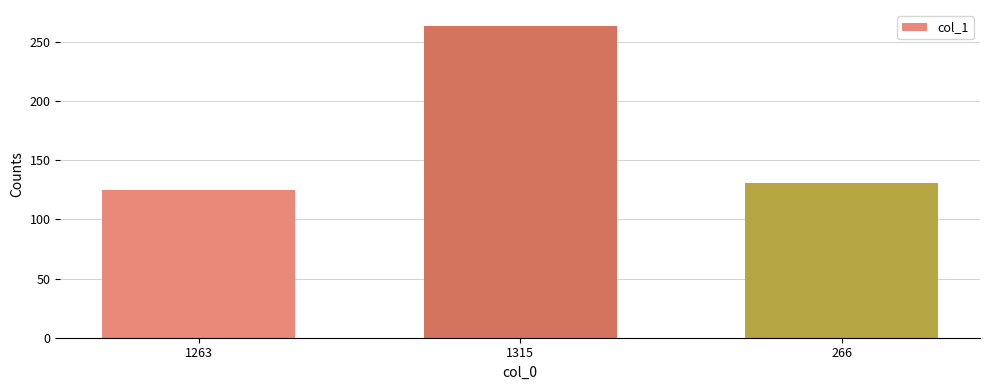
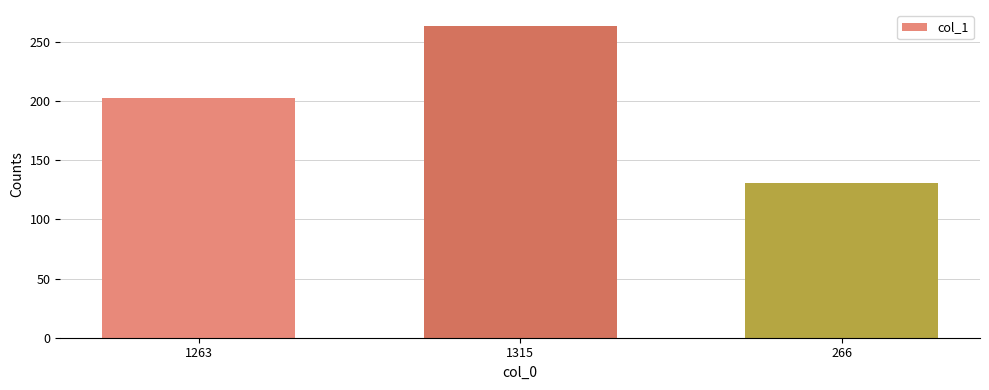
1263: 125 -> 203
